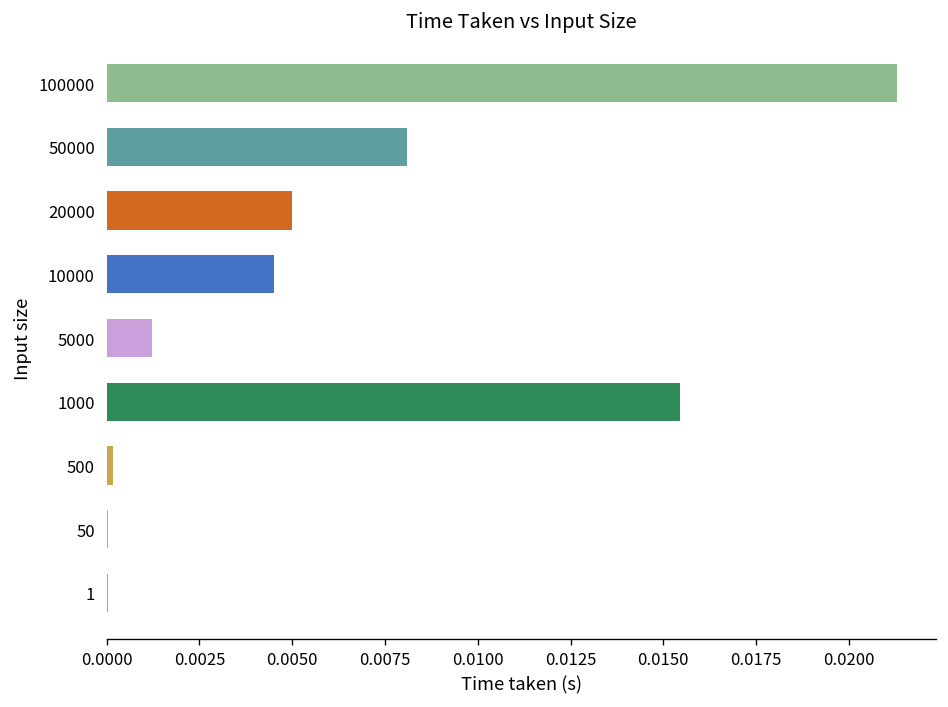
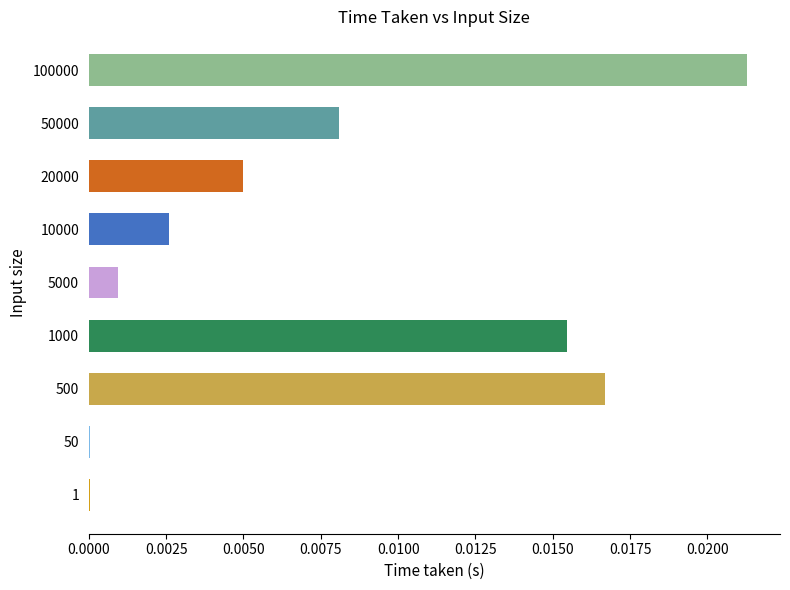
10000: 0.0045 -> 0.0026
5000: 0.0012 -> 0.0010
500: 0.0002 -> 0.0167
